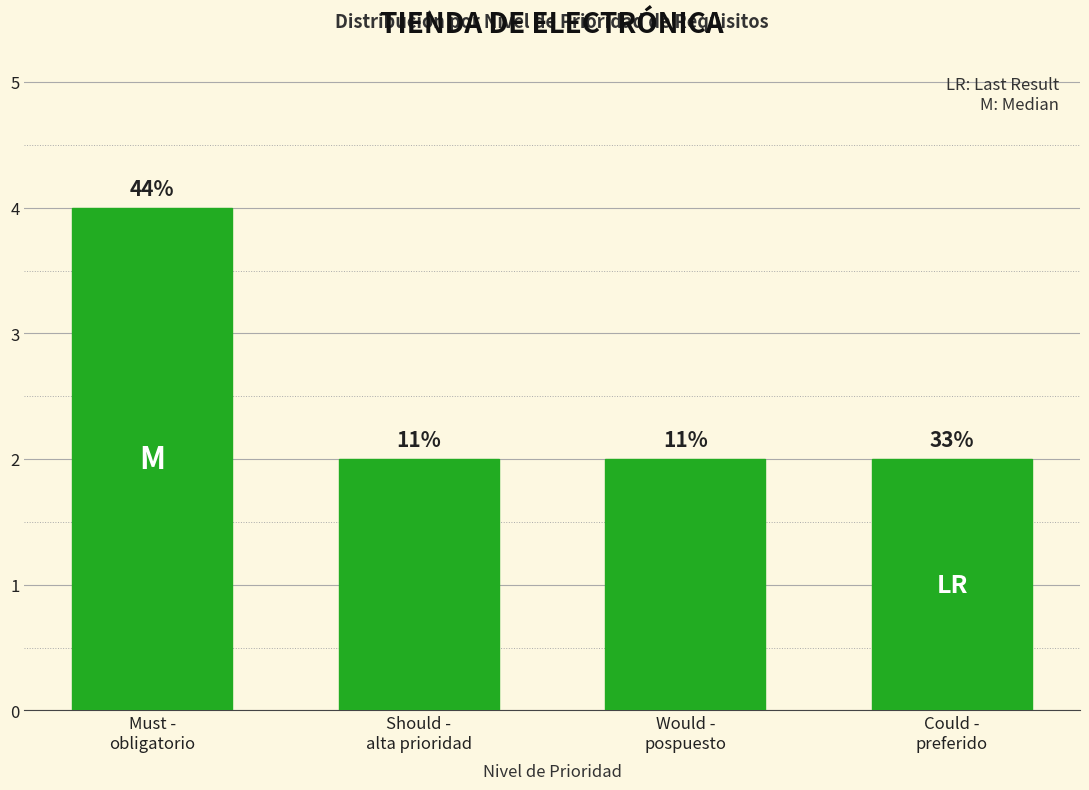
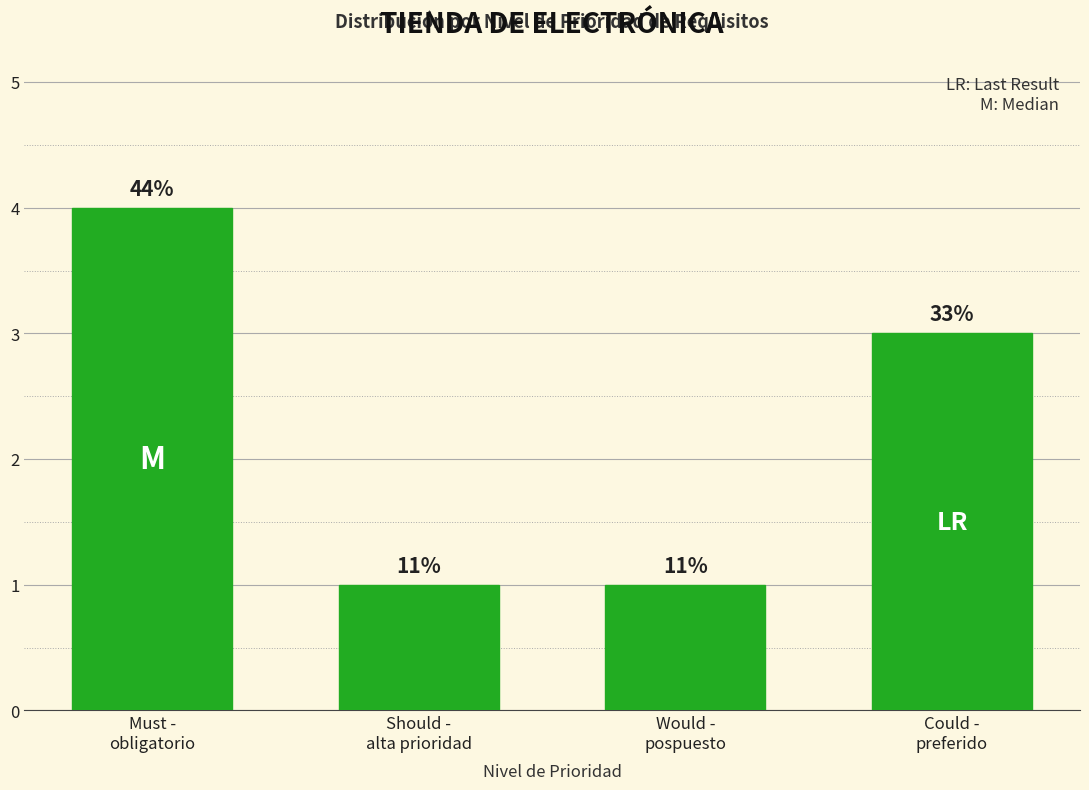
Should - alta prioridad: 2 -> 1
Would - pospuesto: 2 -> 1
Could - preferido: 2 -> 3
